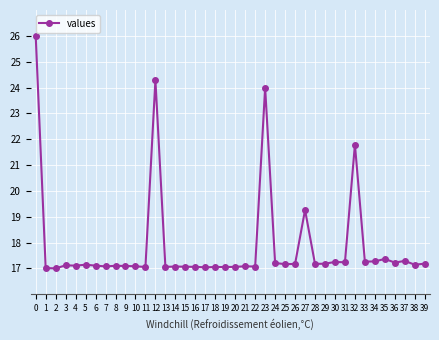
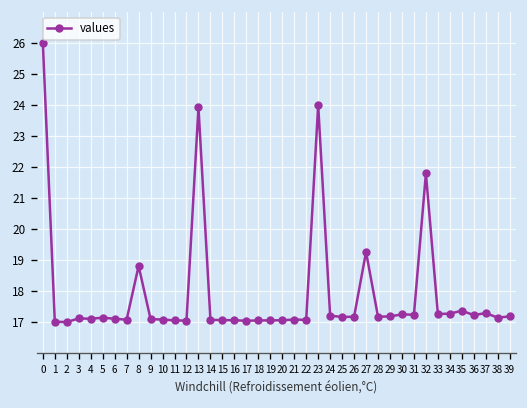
8: 17.1 -> 18.8
12: 24.3 -> 17.0
13: 17.1 -> 23.9
